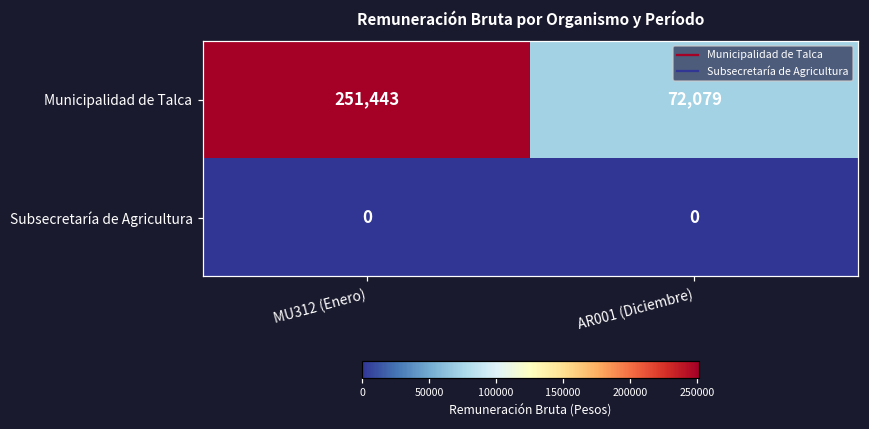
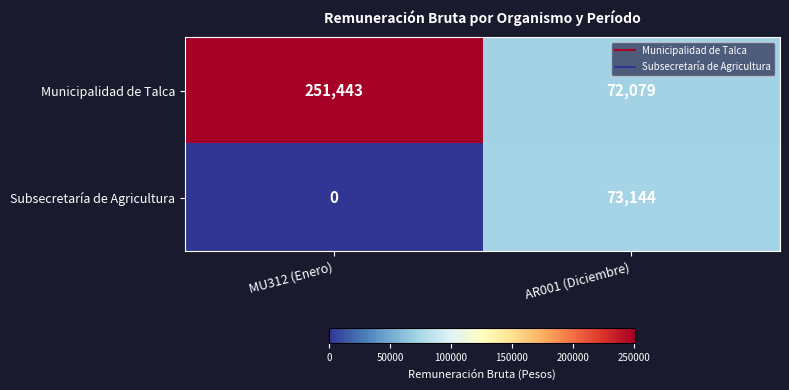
Subsecretaría de Agricultura, AR001 (Diciembre): 0 -> 73,144
